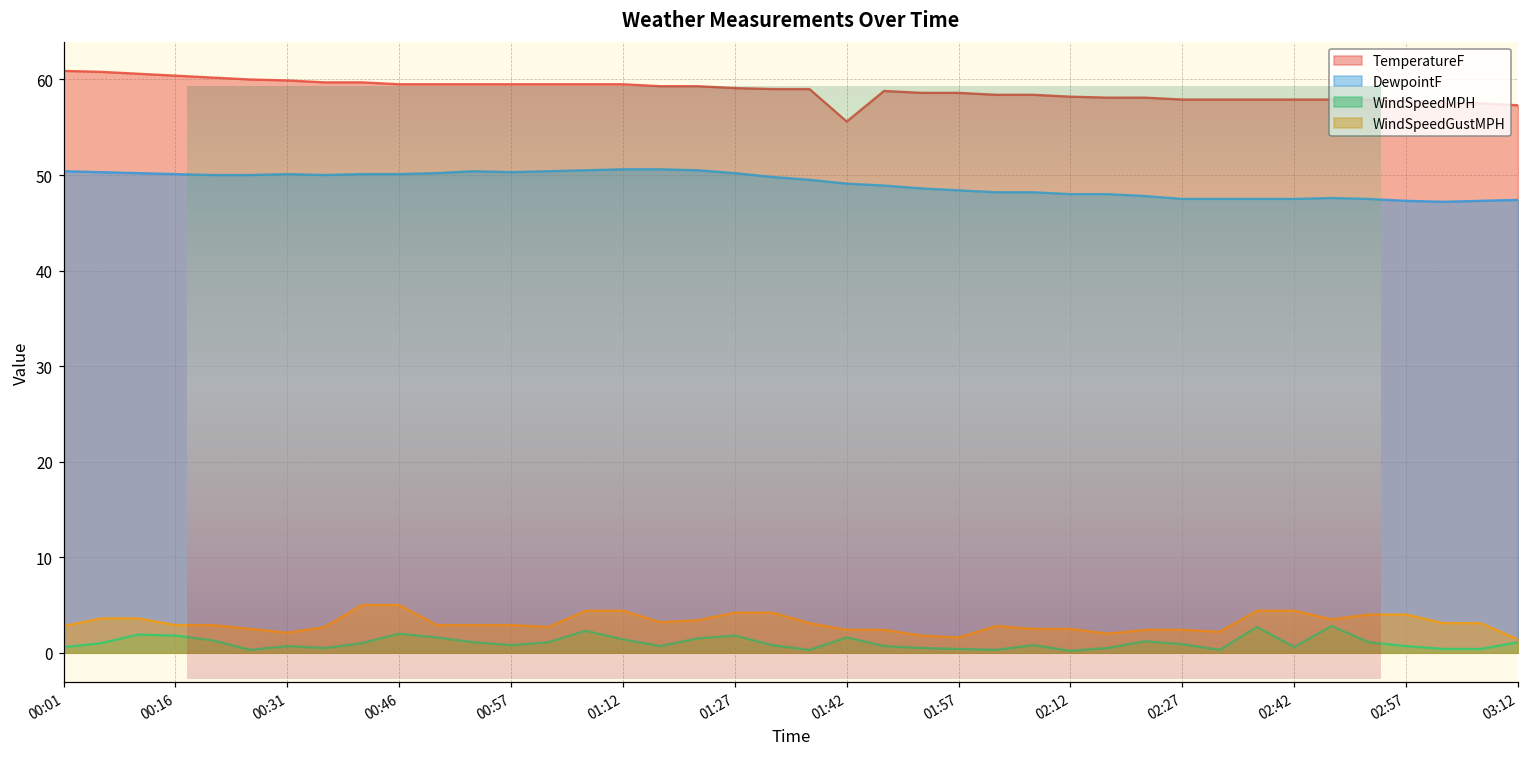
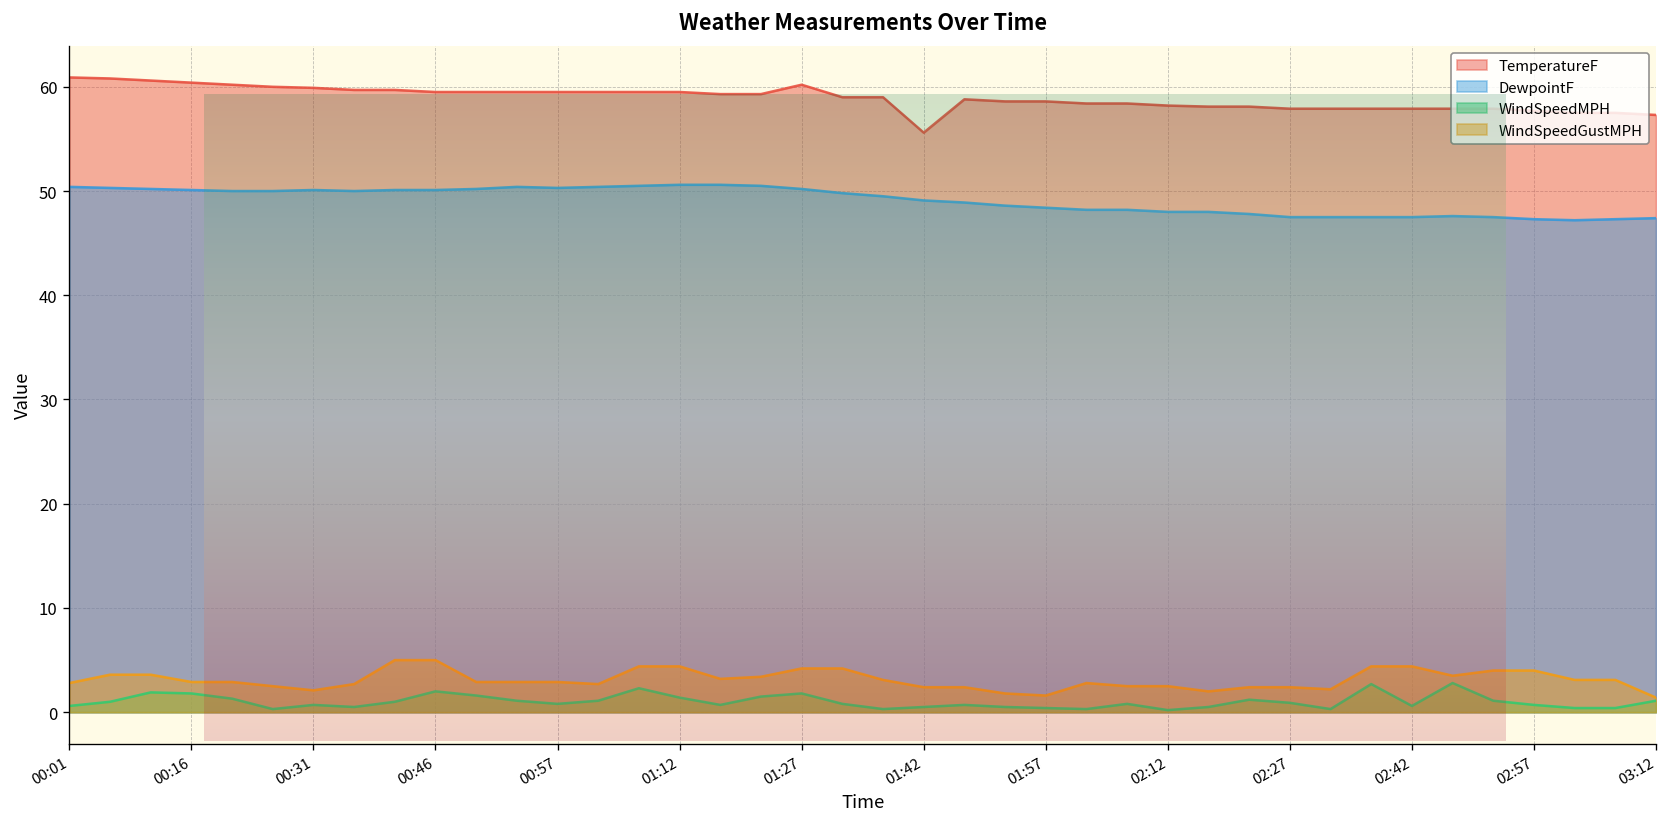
Weather Measurements Over Time, TemperatureF, 01:27: 59 -> 60
Weather Measurements Over Time, WindSpeedMPH, 01:42: 2 -> 1
